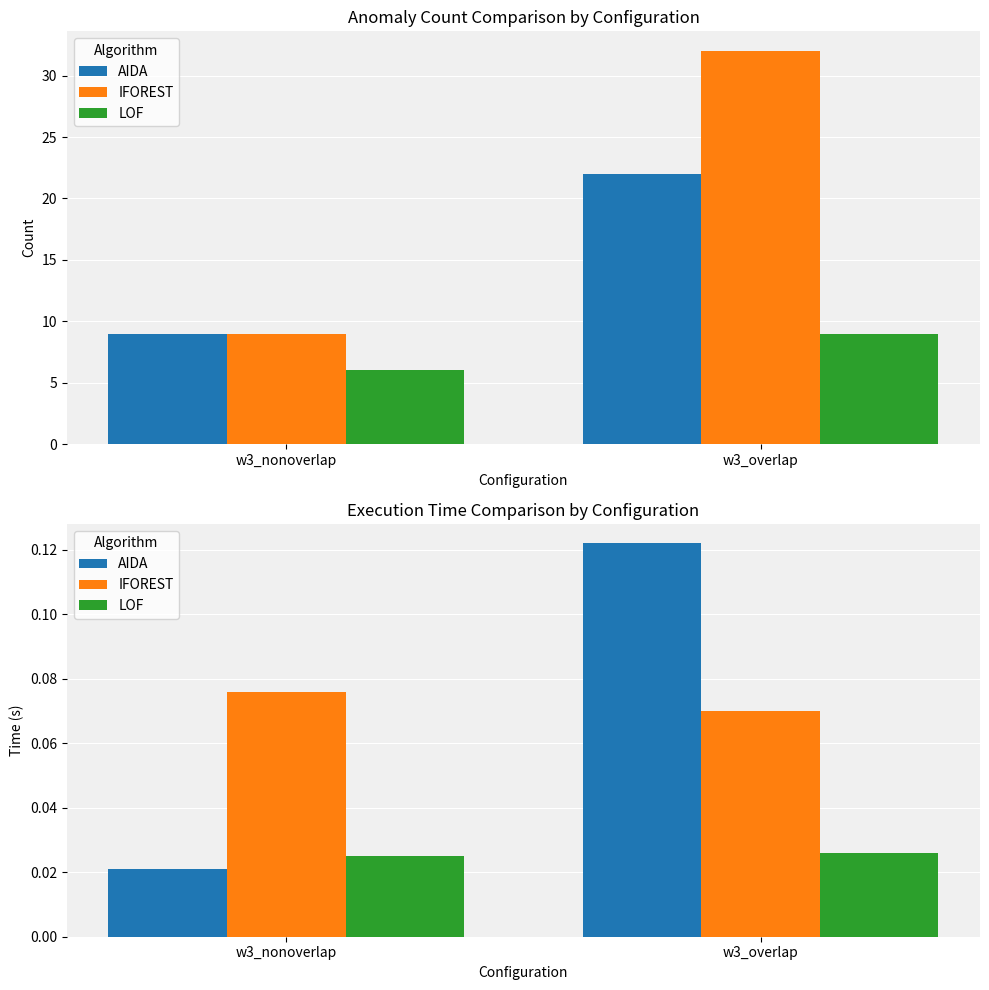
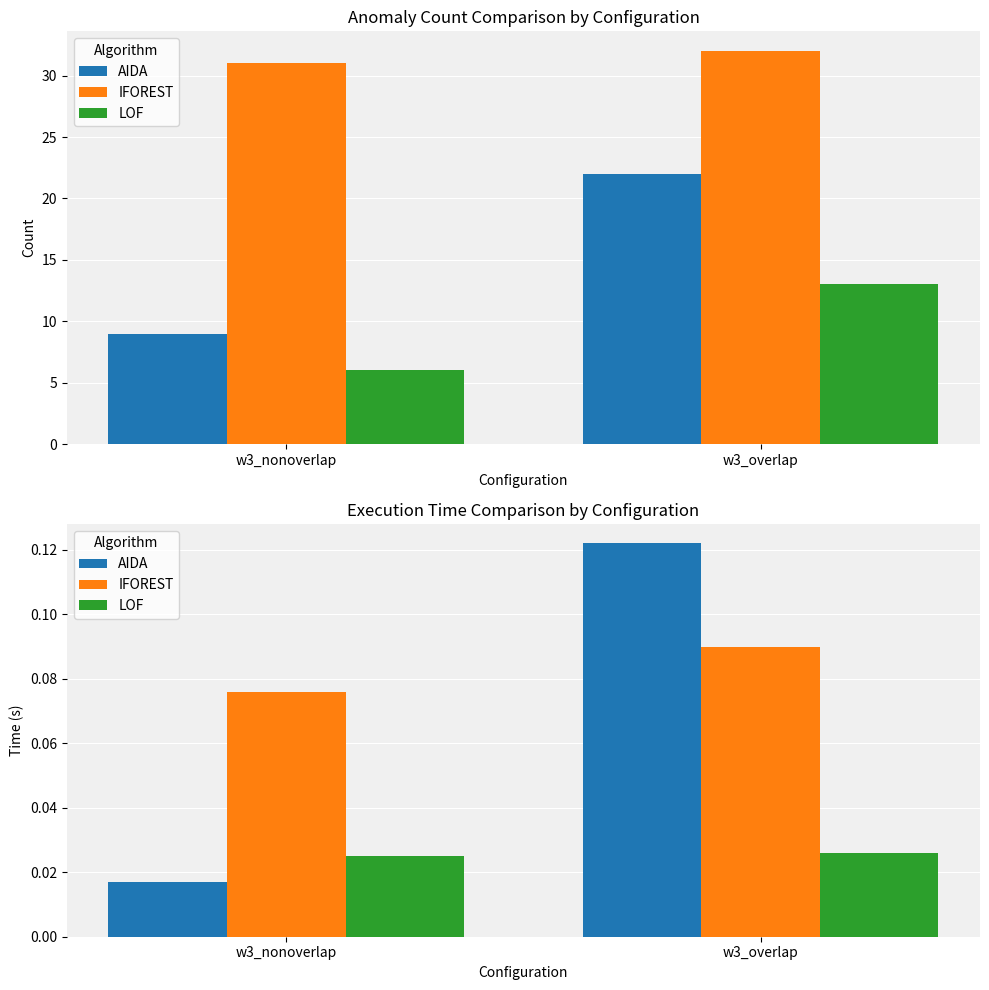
Anomaly Count Comparison by Configuration, IFOREST, w3_nonoverlap: 9 -> 31
Anomaly Count Comparison by Configuration, LOF, w3_overlap: 9 -> 13
Execution Time Comparison by Configuration, AIDA, w3_nonoverlap: 0.021 -> 0.017
Execution Time Comparison by Configuration, IFOREST, w3_overlap: 0.07 -> 0.09
